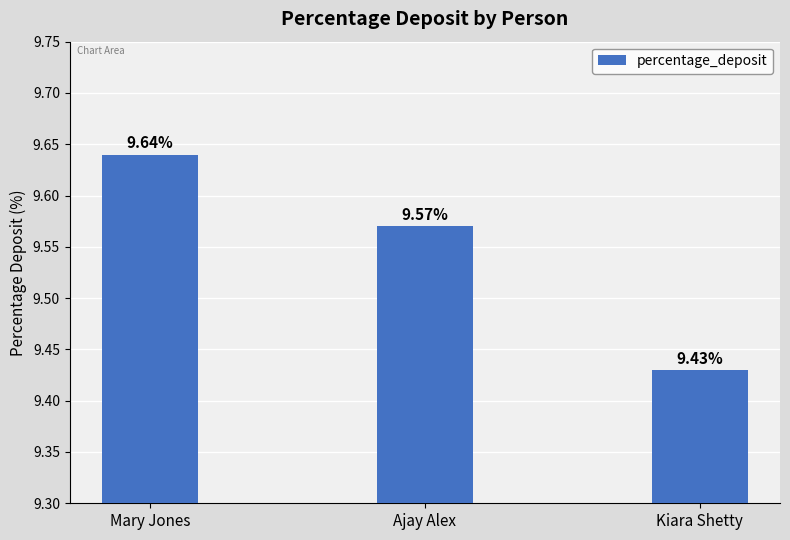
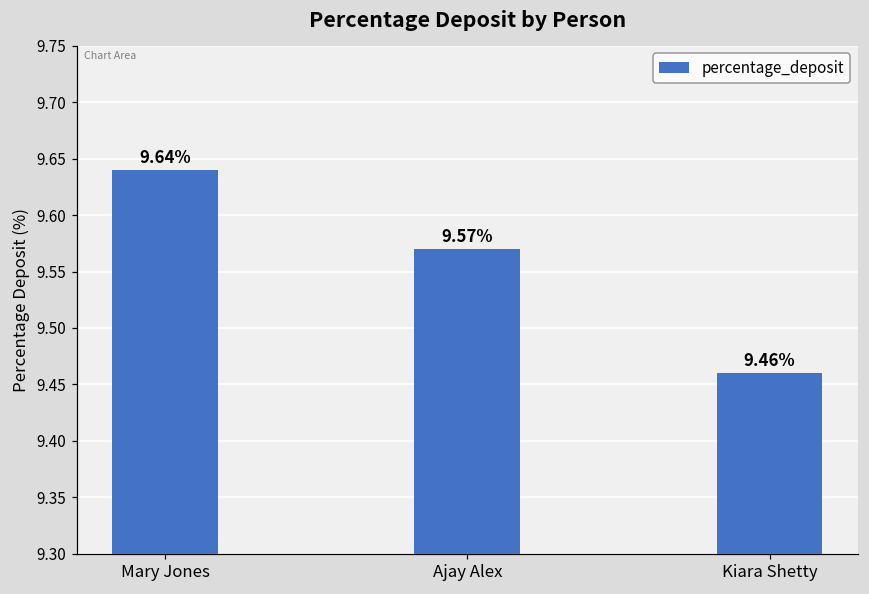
Kiara Shetty: 9.43% -> 9.46%
